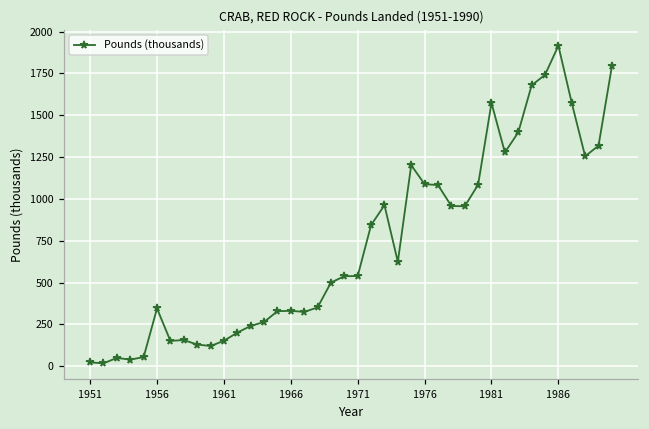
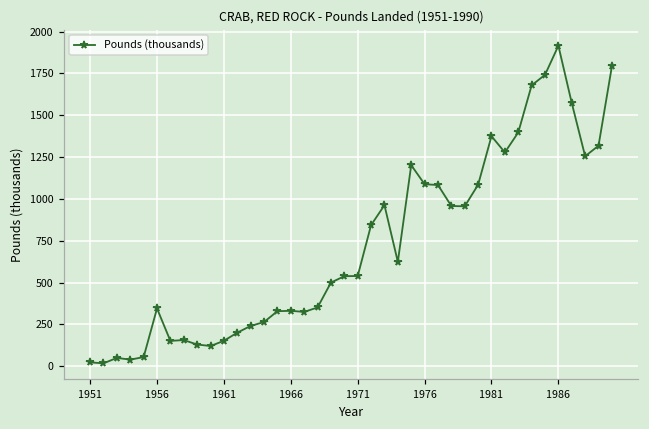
1981: 1570 -> 1380
